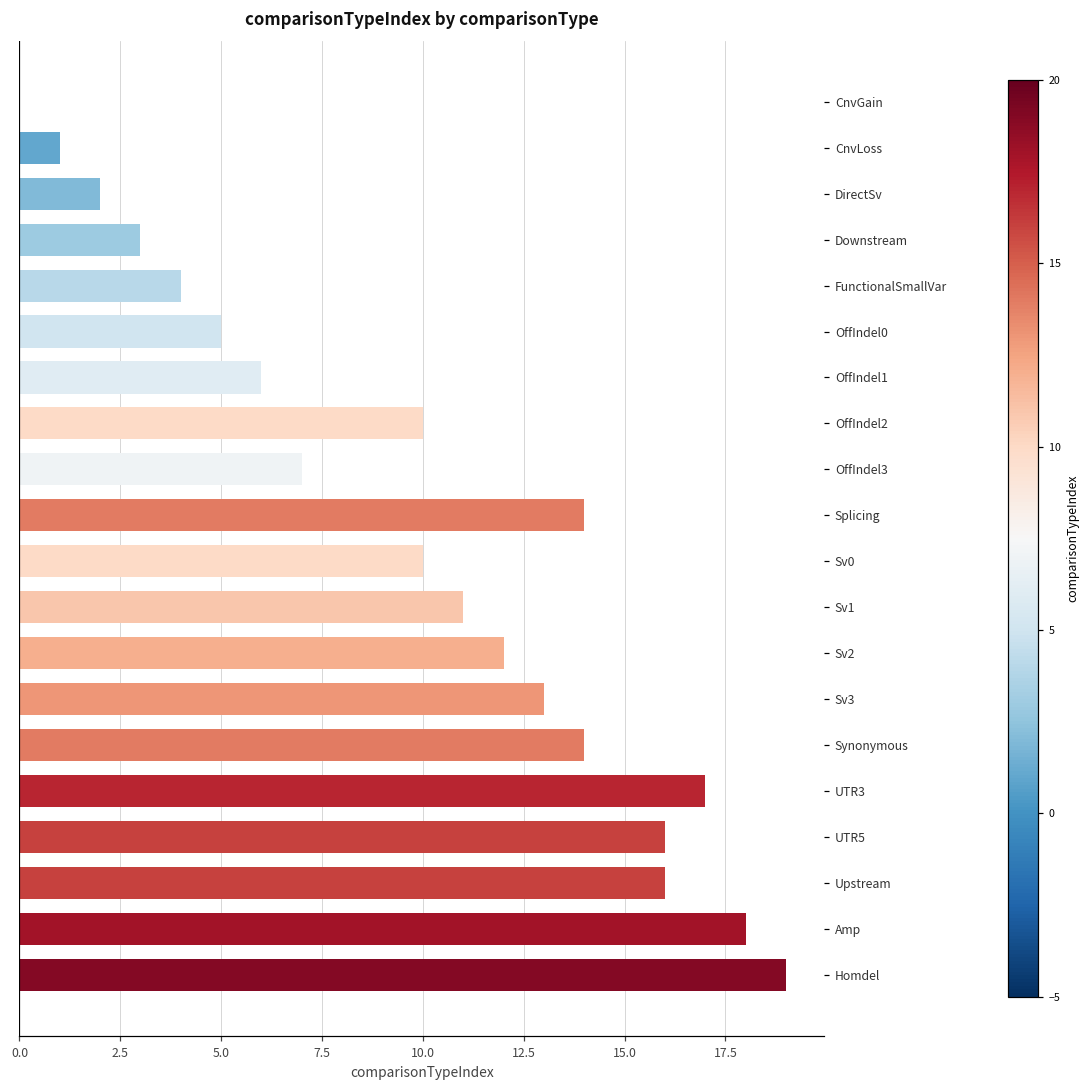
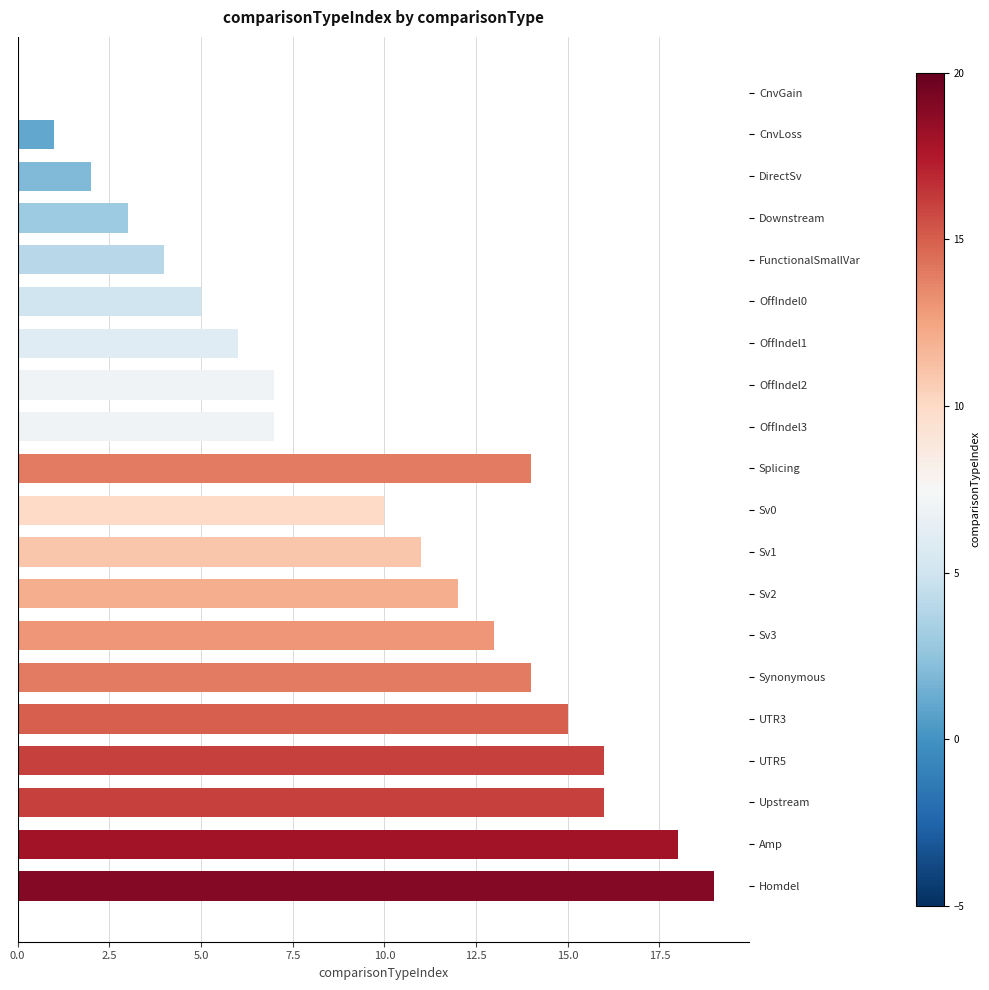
OffIndel2: 10 -> 7
UTR3: 17 -> 15
